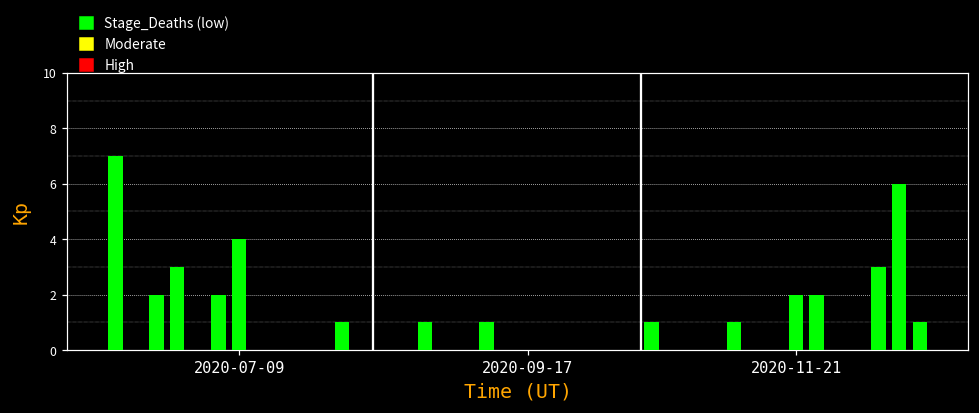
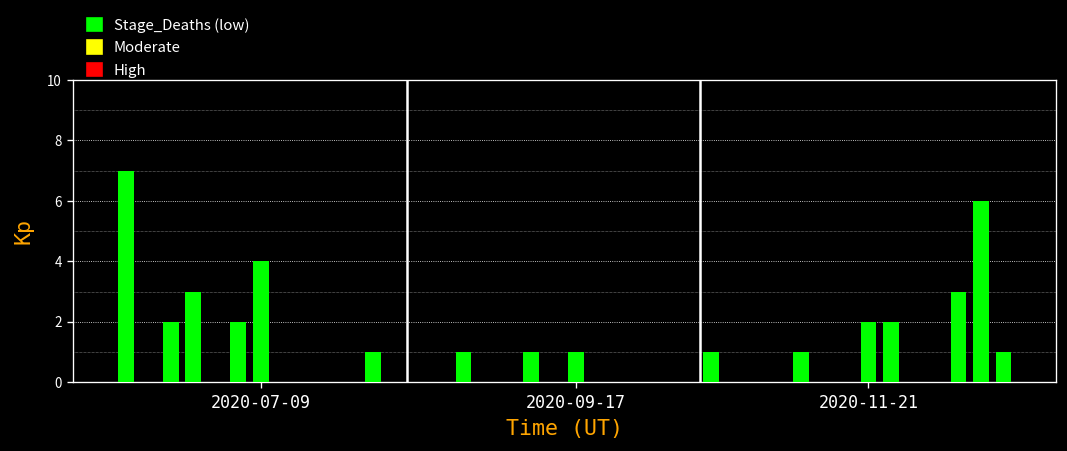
2020-09-17: 0 -> 1
